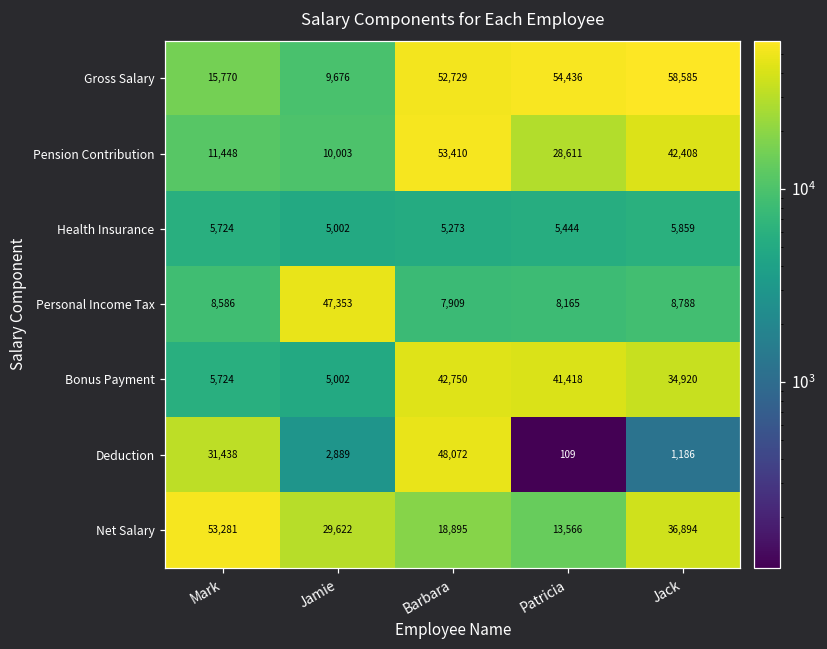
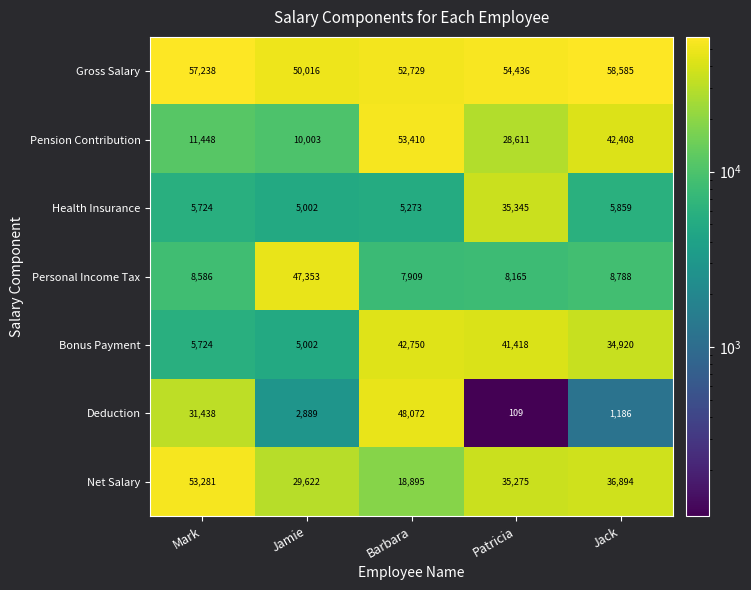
Gross Salary, Mark: 15,770 -> 57,238
Gross Salary, Jamie: 9,676 -> 50,016
Health Insurance, Patricia: 5,444 -> 35,345
Net Salary, Patricia: 13,566 -> 35,275
